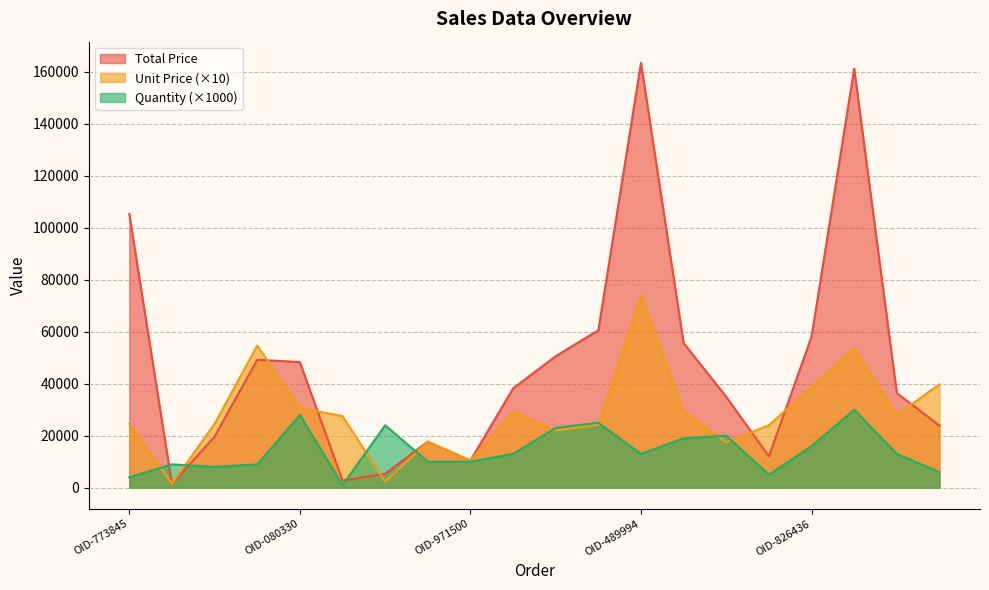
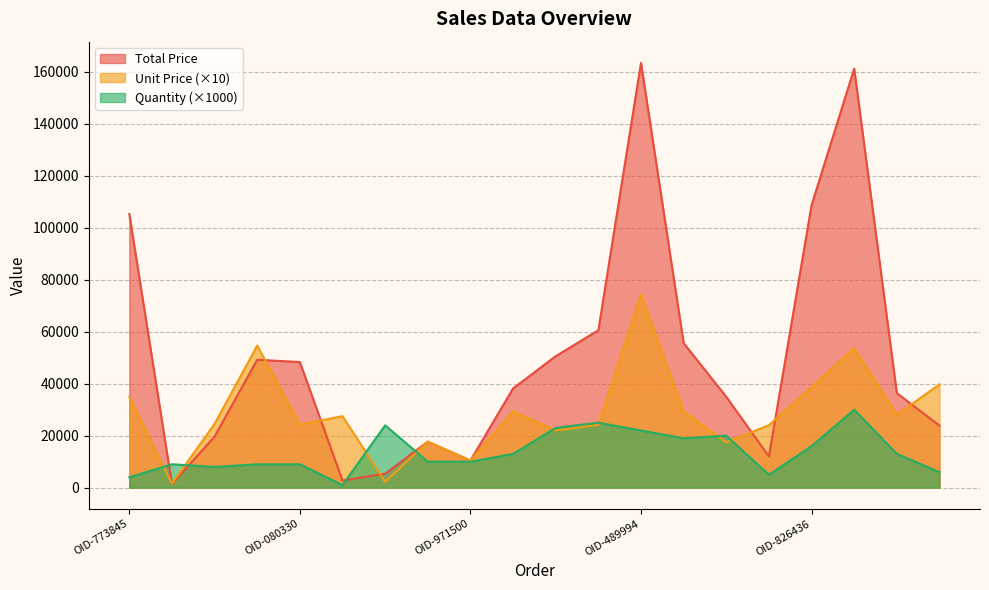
Unit Price (×10), OID-773845: 25000 -> 35000
Unit Price (×10), OID-080330: 31000 -> 24000
Quantity (×1000), OID-080330: 28000 -> 9000
Quantity (×1000), OID-489994: 13000 -> 22000
Total Price, OID-826436: 58000 -> 109000
